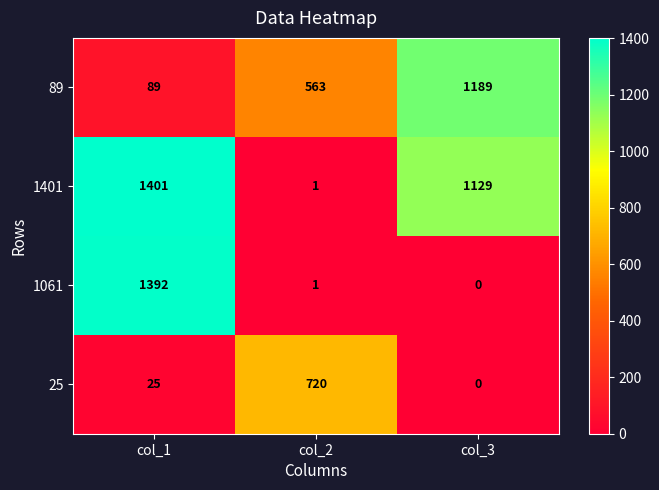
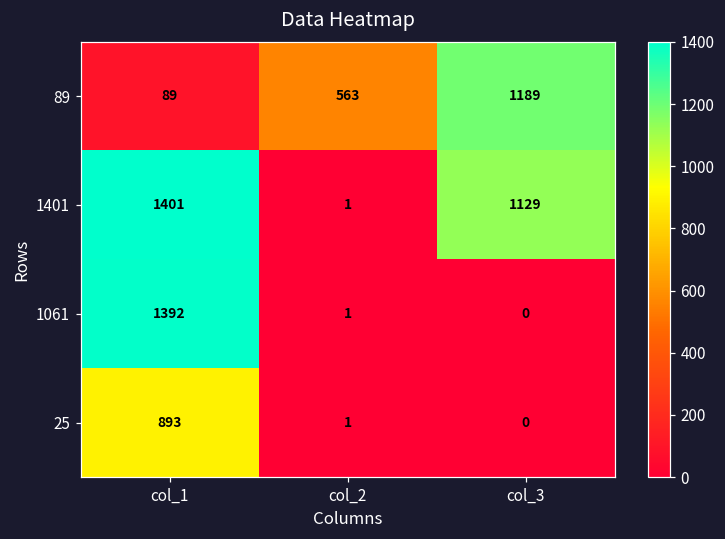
25, col_1: 25 -> 893
25, col_2: 720 -> 1
